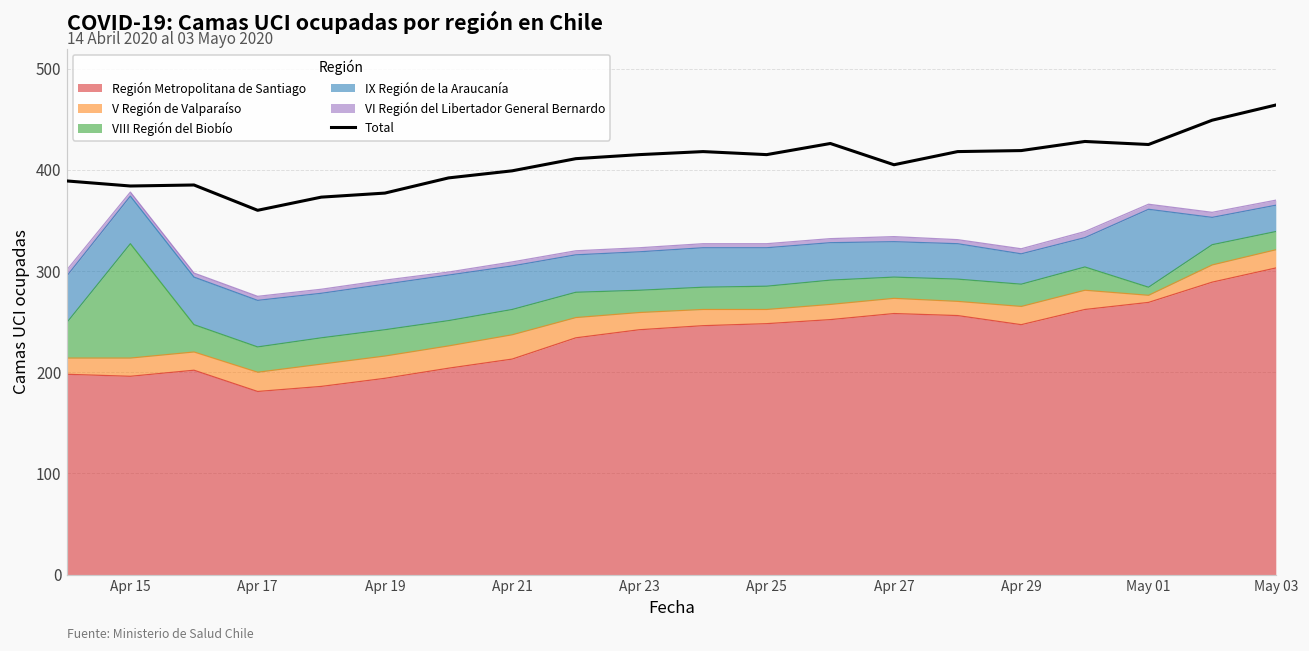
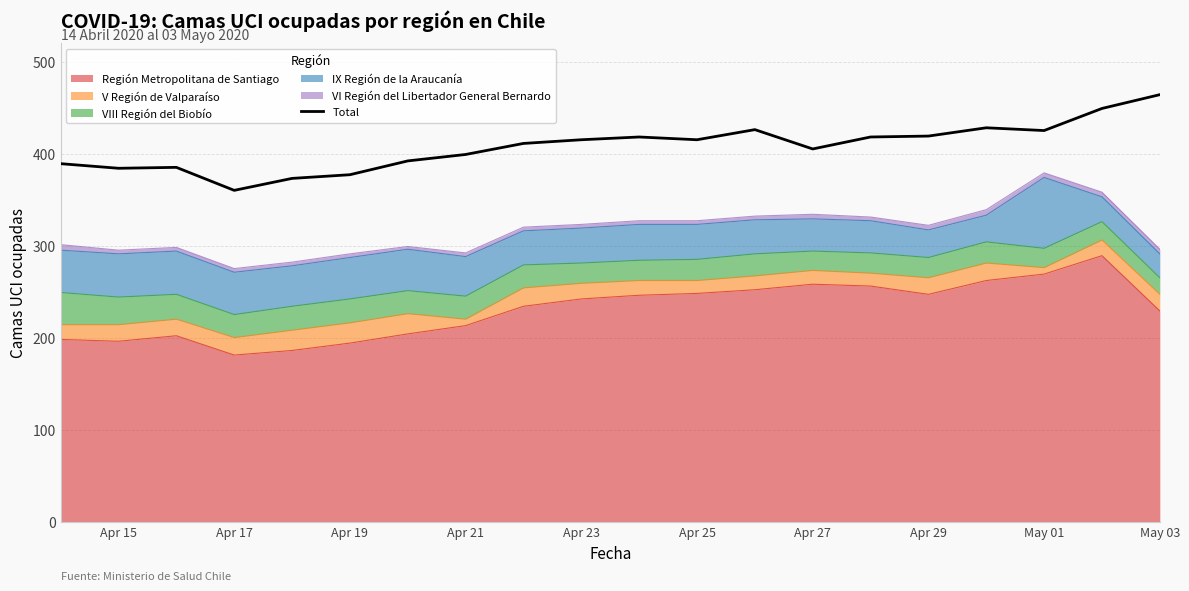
VIII Región del Biobío, Apr 15: 110 -> 30
V Región de Valparaíso, Apr 21: 20 -> 10
VIII Región del Biobío, May 01: 10 -> 20
Región Metropolitana de Santiago, May 03: 300 -> 230
